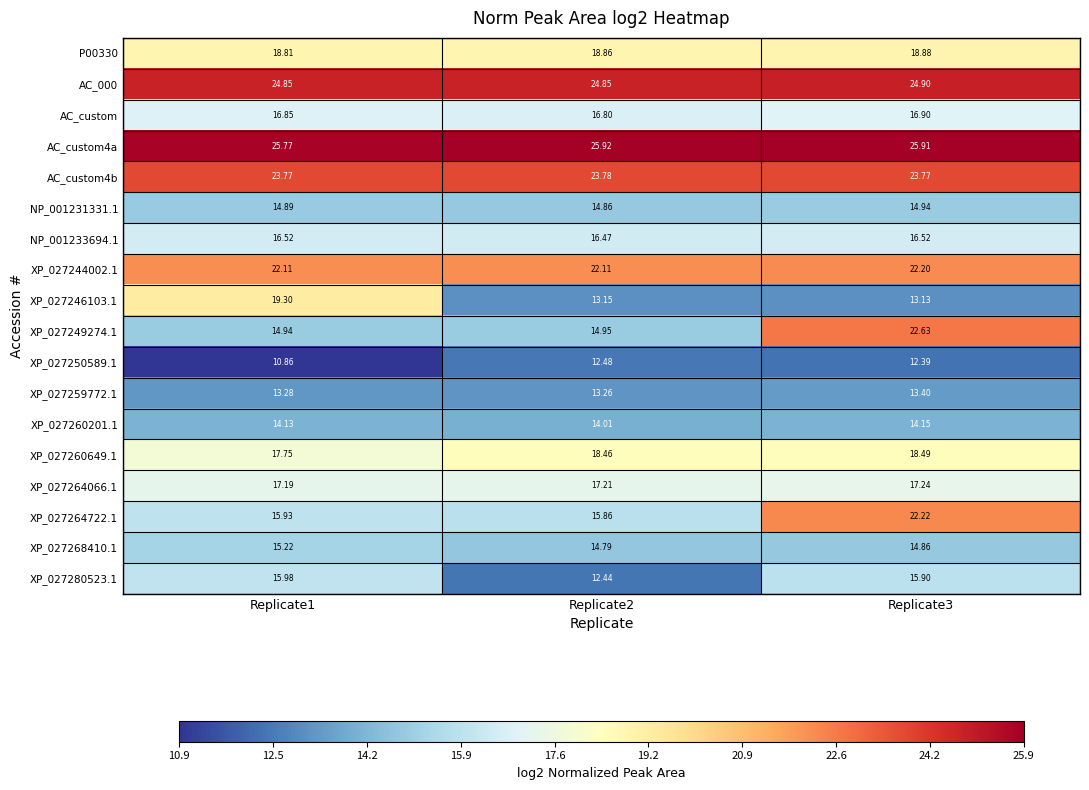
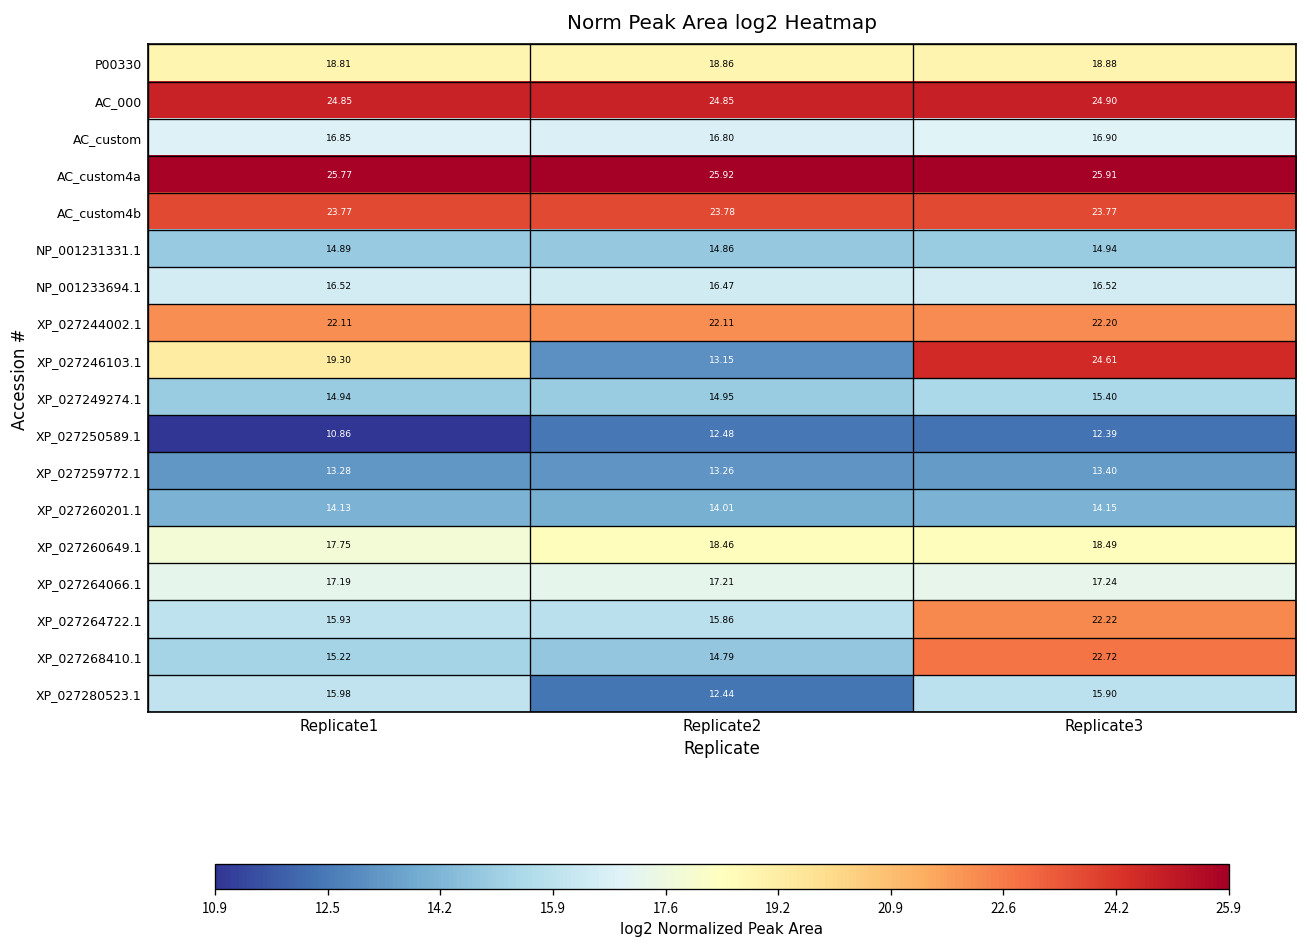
XP_027246103.1, Replicate3: 13.13 -> 24.61
XP_027249274.1, Replicate3: 22.63 -> 15.40
XP_027268410.1, Replicate3: 14.86 -> 22.72
